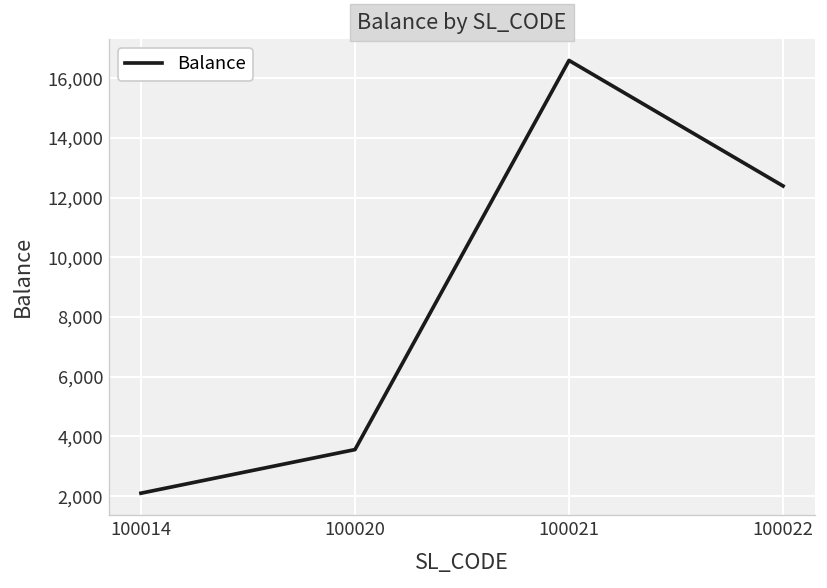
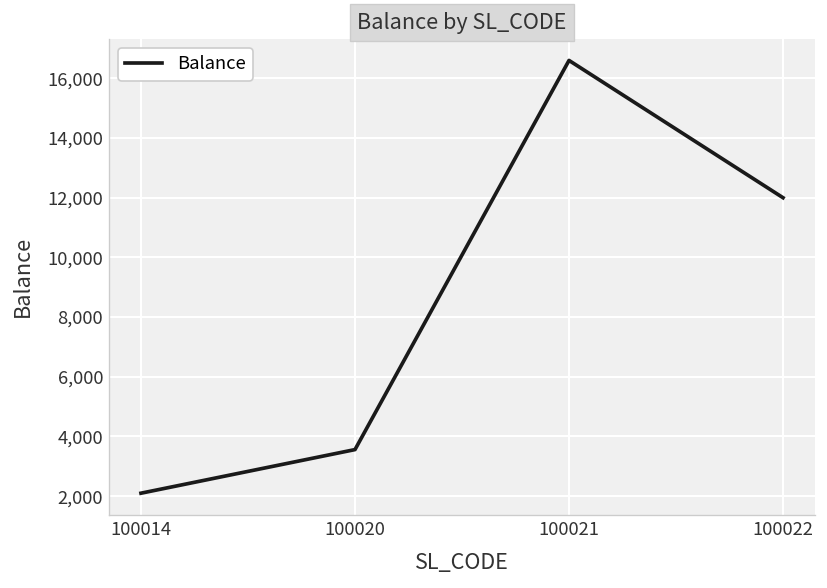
100022: 12,400 -> 12,000
